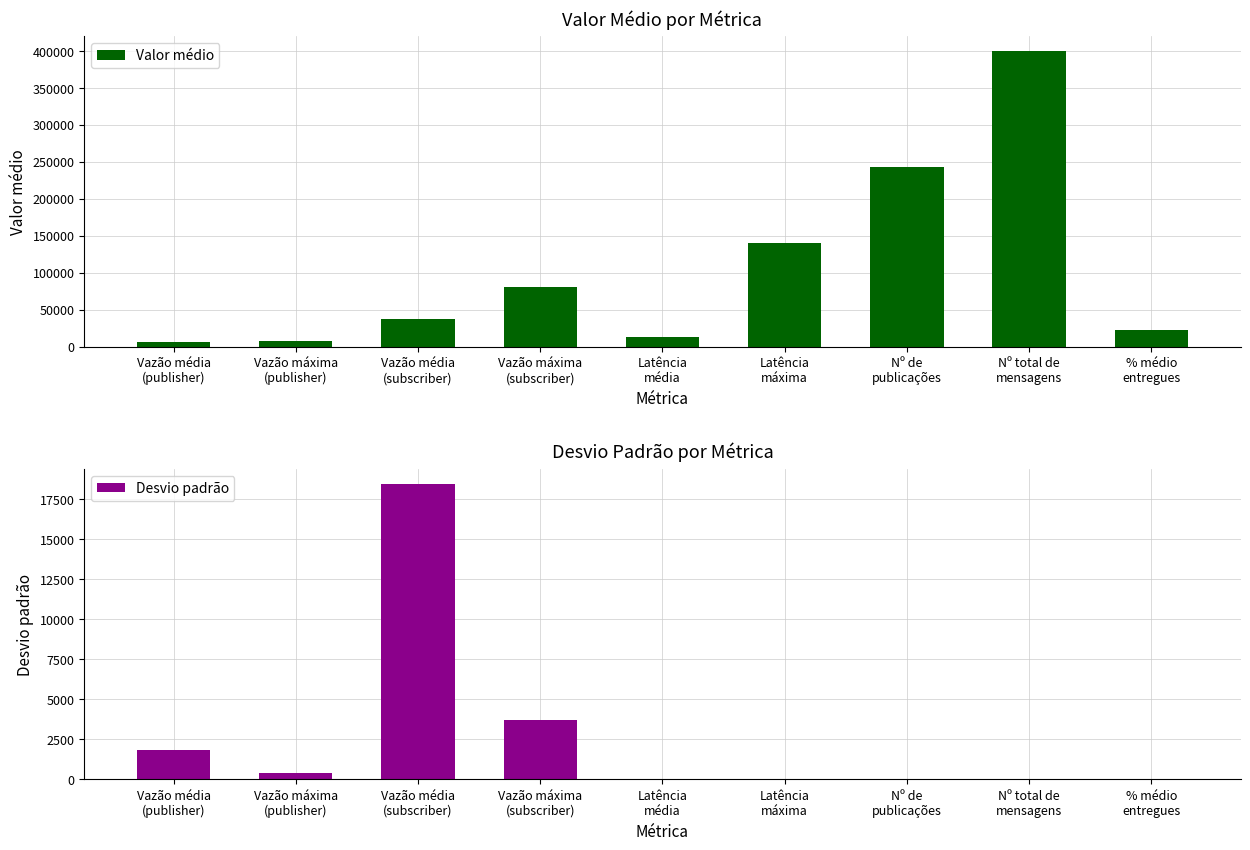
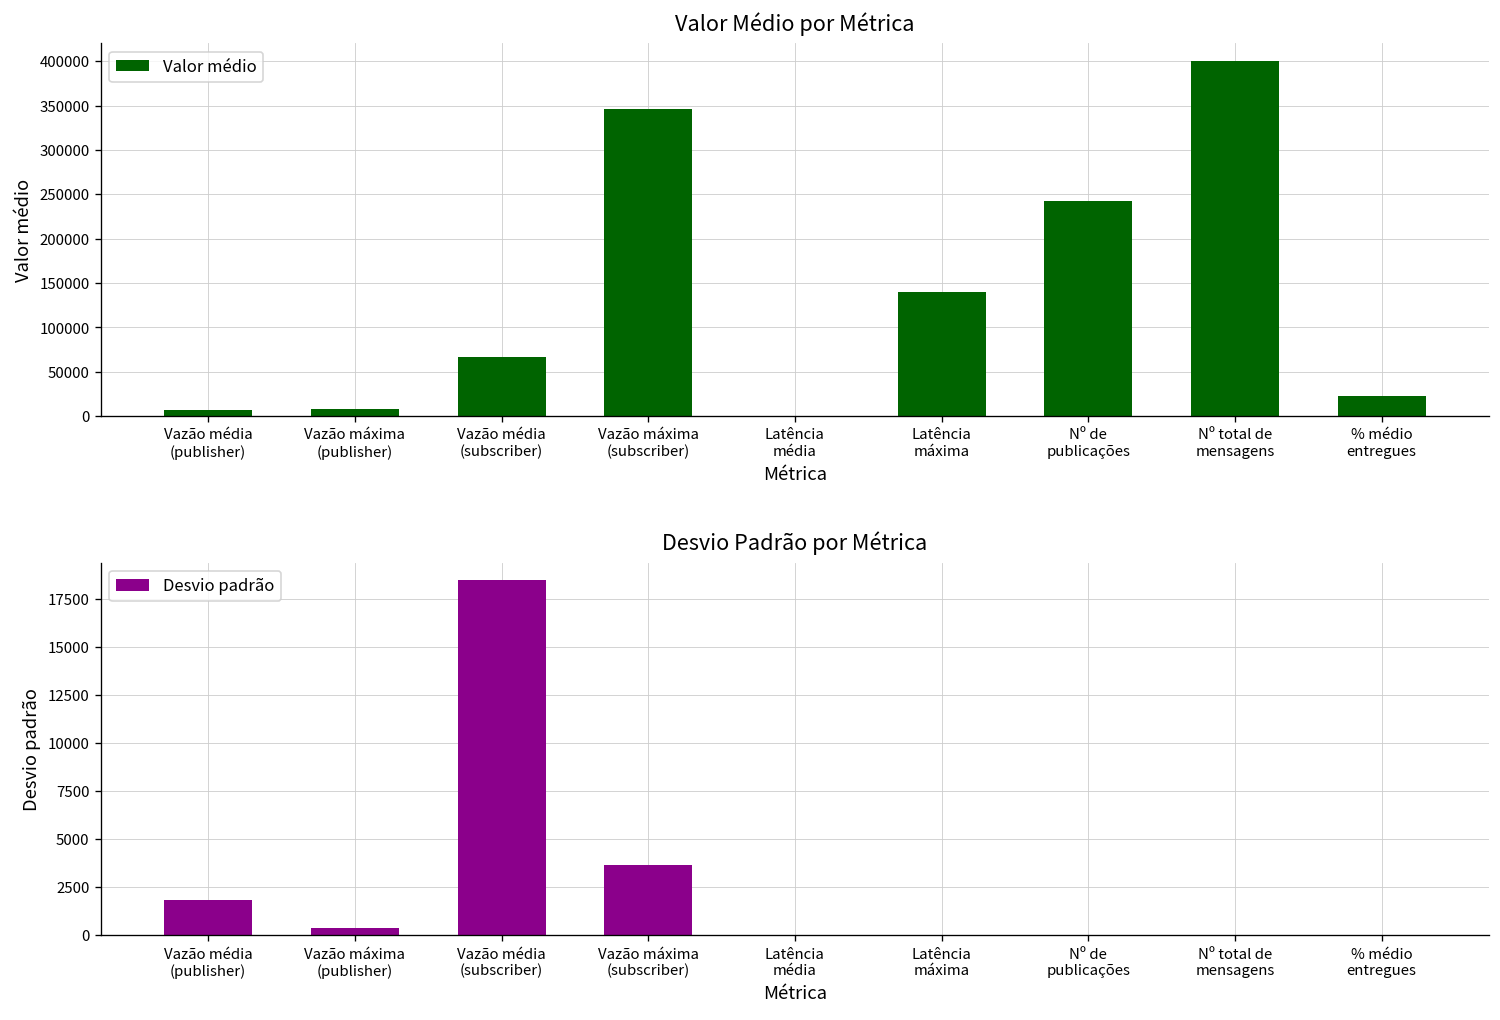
Valor Médio por Métrica, Vazão média (subscriber): 40000 -> 70000
Valor Médio por Métrica, Vazão máxima (subscriber): 80000 -> 350000
Valor Médio por Métrica, Latência média: 10000 -> 0
